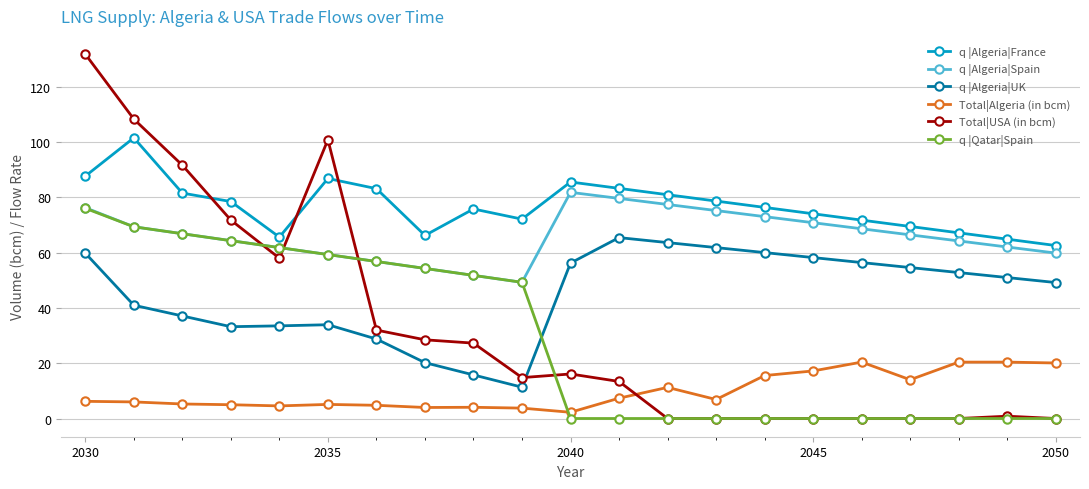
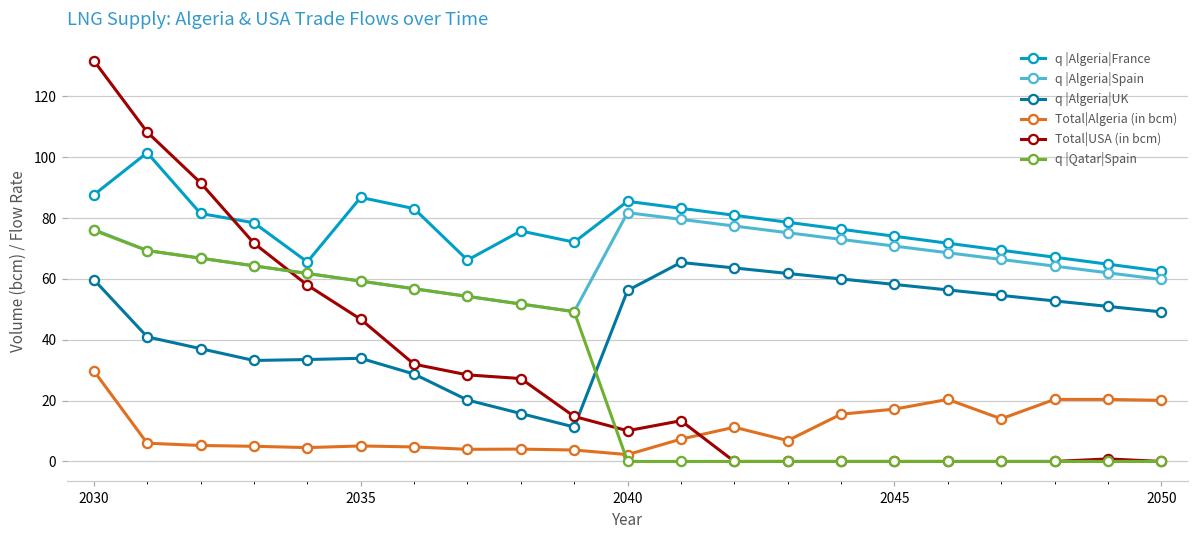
Total|Algeria (in bcm), 2030: 6 -> 30
Total|USA (in bcm), 2035: 101 -> 47
Total|USA (in bcm), 2040: 16 -> 10
